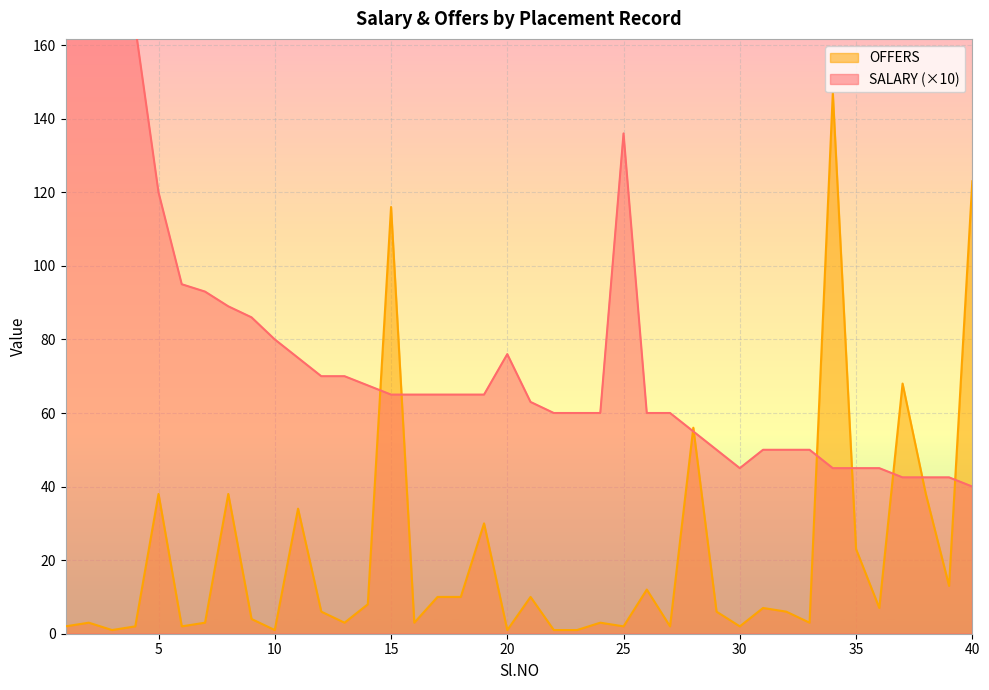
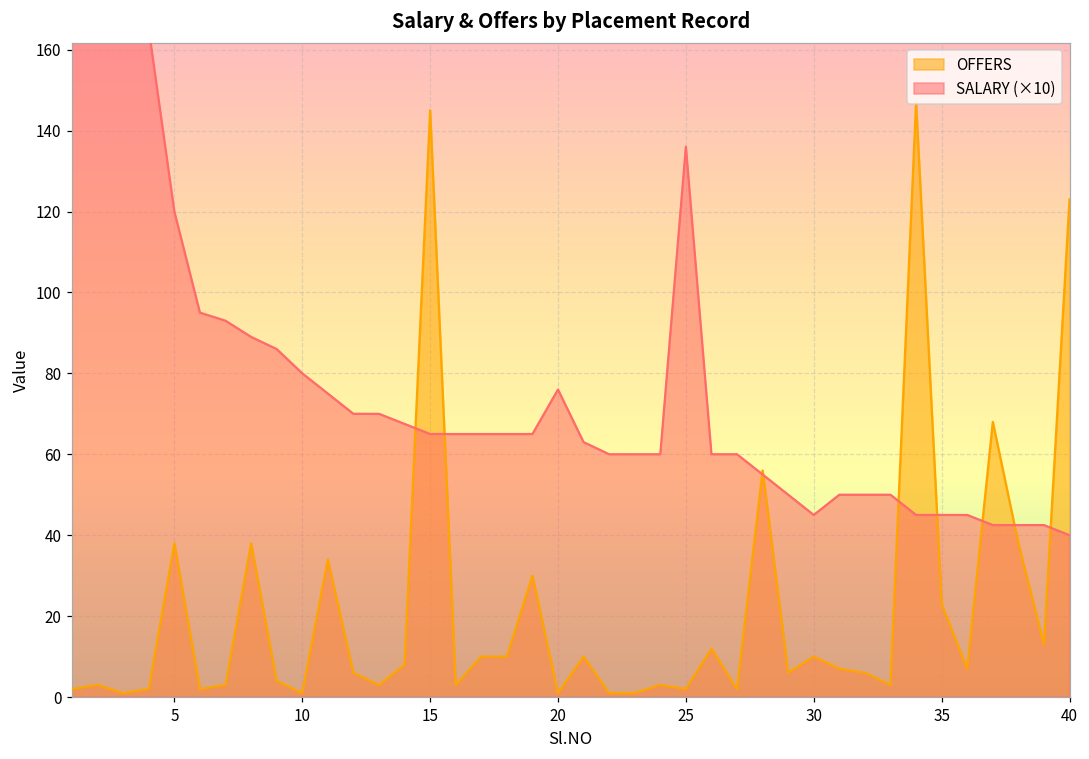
OFFERS, 15: 116 -> 145
OFFERS, 30: 2 -> 10
